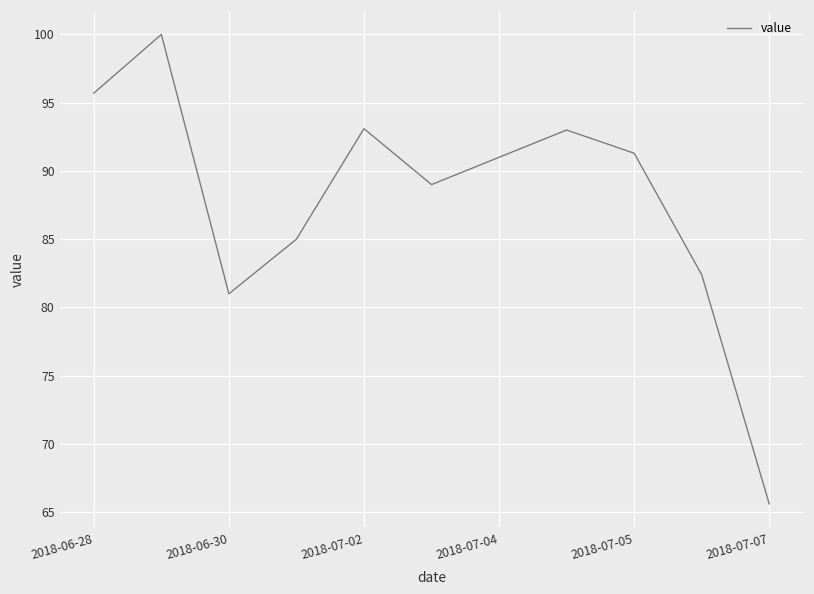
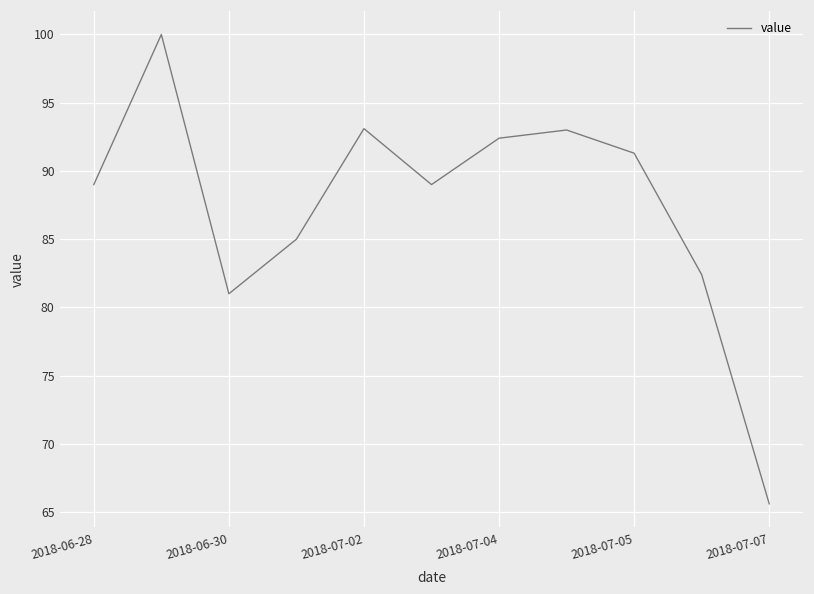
2018-06-28: 95.7 -> 89.0
2018-07-04: 91.0 -> 92.4
